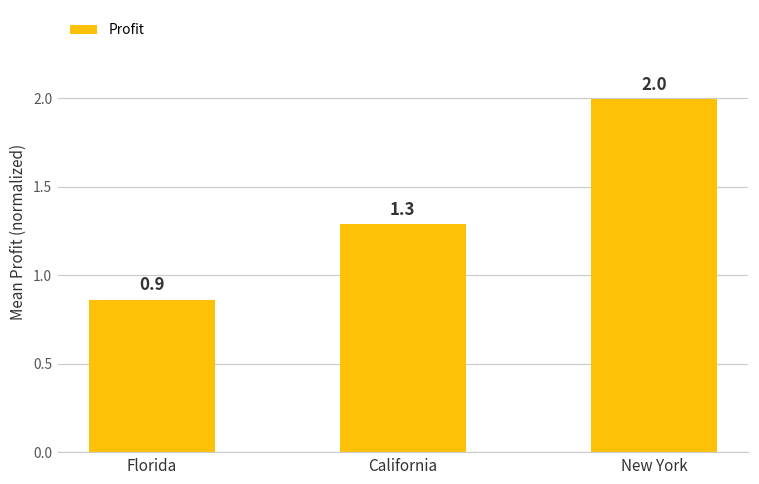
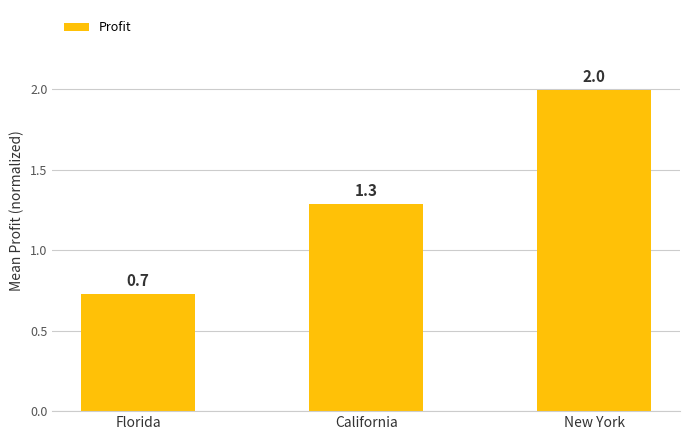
Florida: 0.9 -> 0.7
